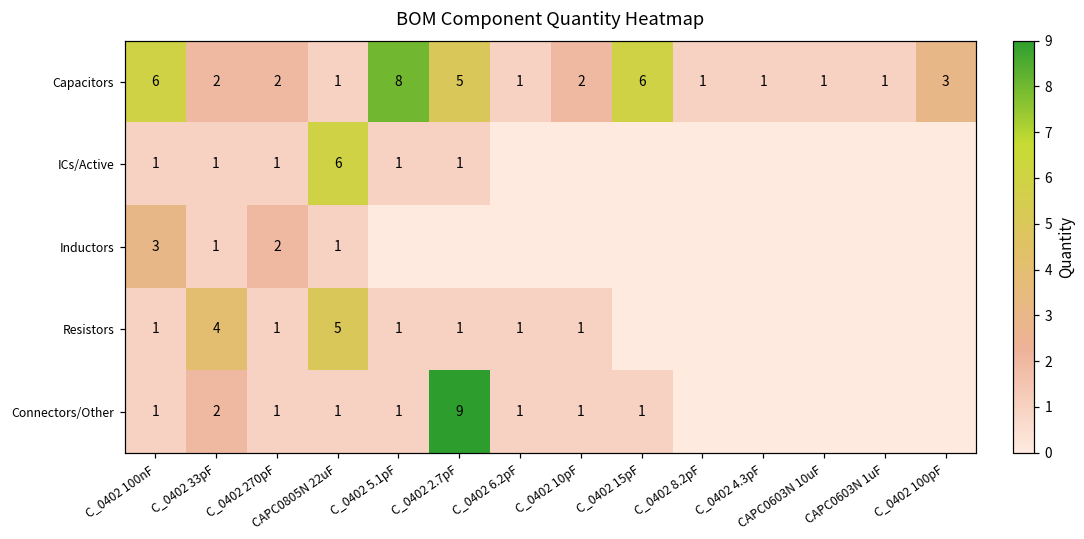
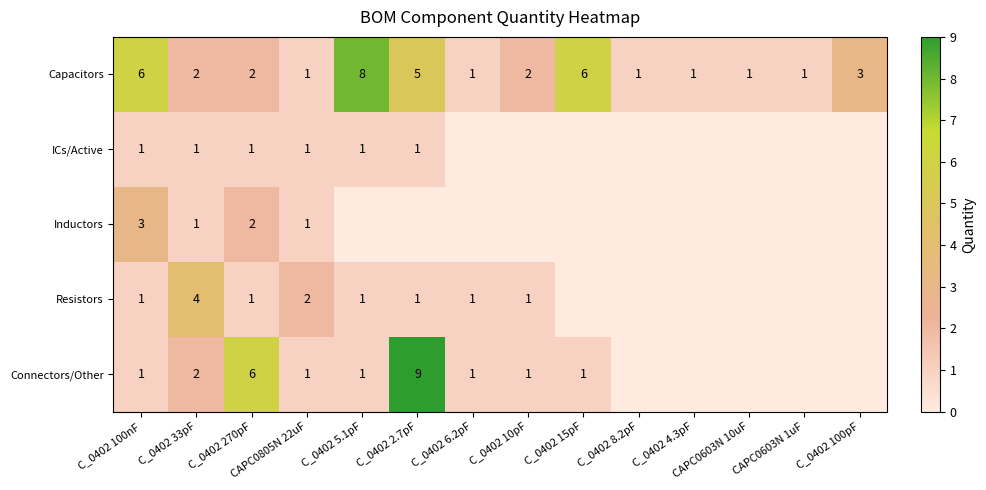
ICs/Active, CAPC0805N 22uF: 6 -> 1
Resistors, CAPC0805N 22uF: 5 -> 2
Connectors/Other, C_0402 270pF: 1 -> 6
